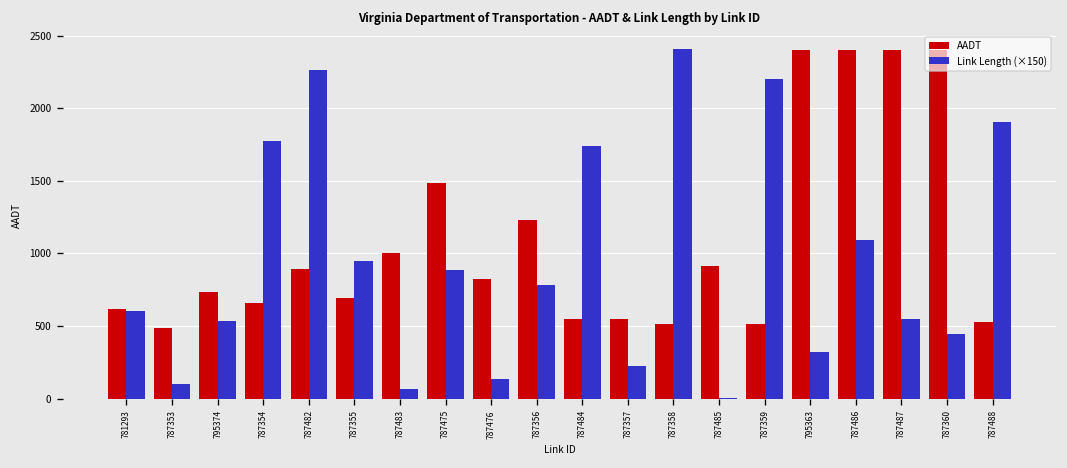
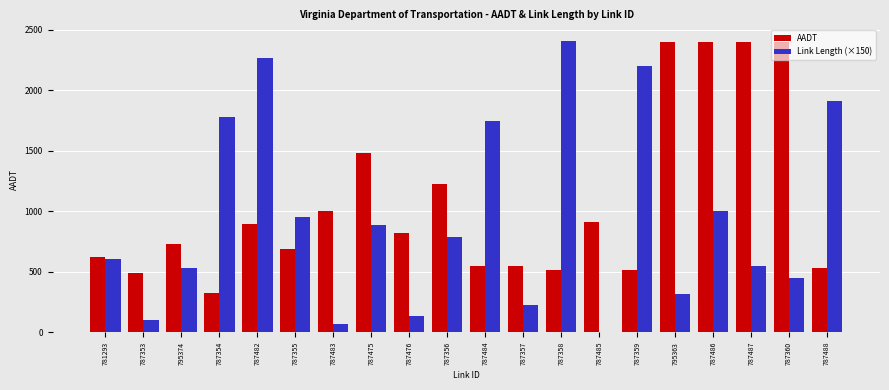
AADT, 787354: 660 -> 320
Link Length (×150), 787486: 1090 -> 1000
